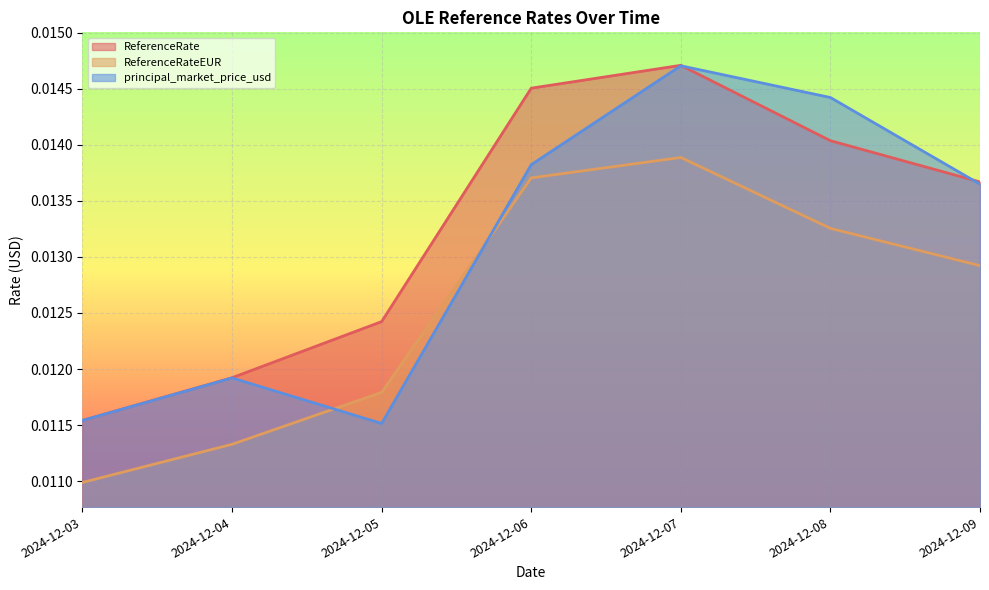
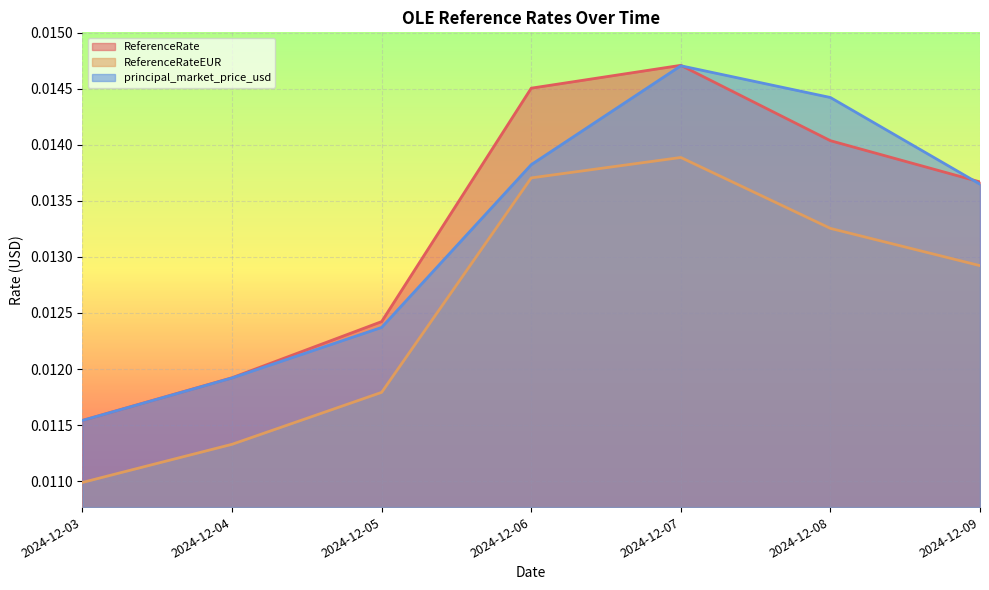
principal_market_price_usd, 2024-12-05: 0.01151 -> 0.01237
